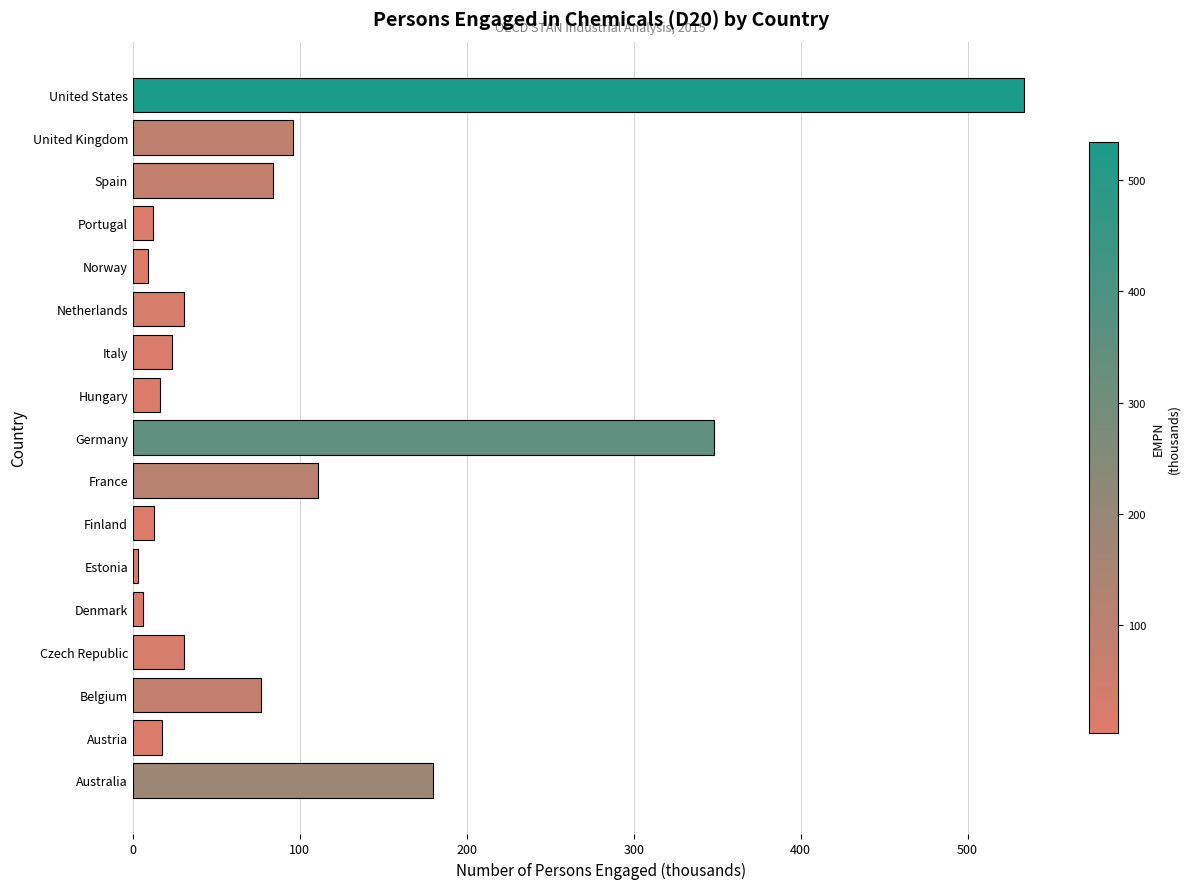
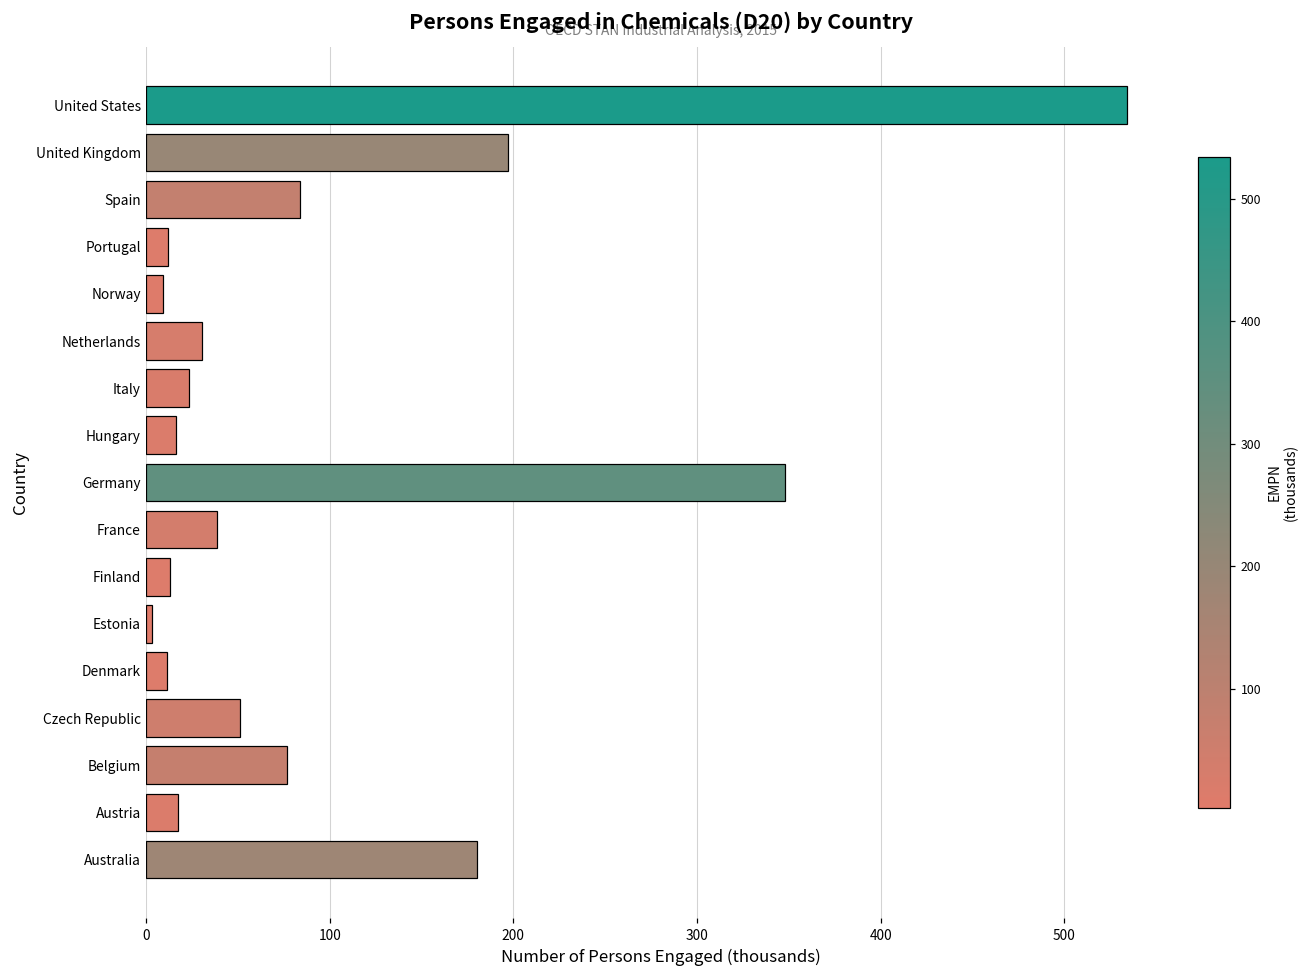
United Kingdom: 96 -> 197
France: 111 -> 39
Denmark: 6 -> 11
Czech Republic: 31 -> 51
